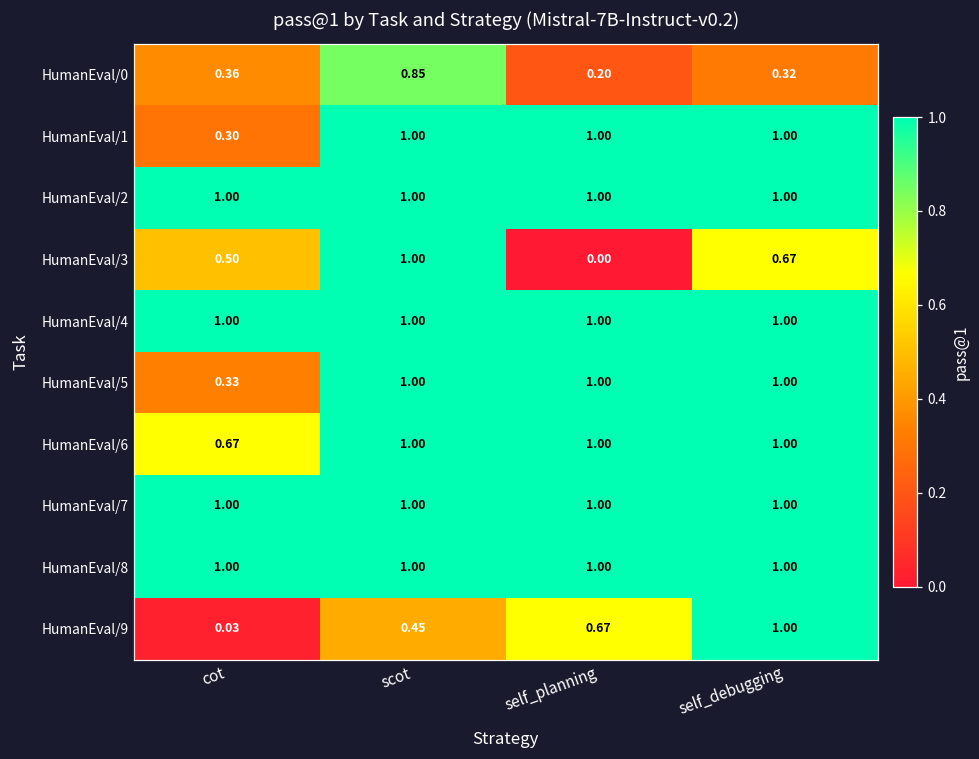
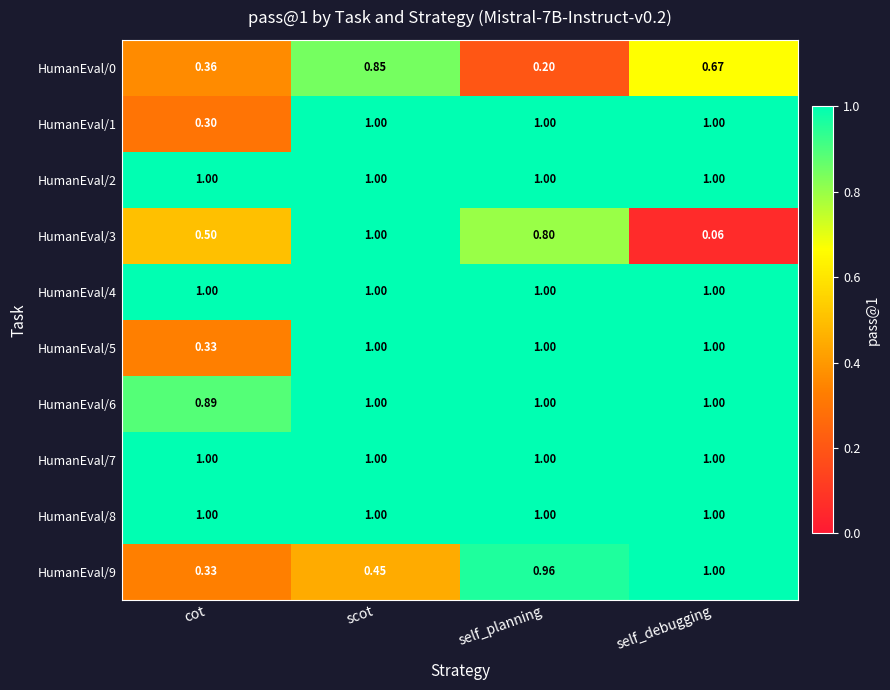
HumanEval/0, self_debugging: 0.32 -> 0.67
HumanEval/3, self_planning: 0.00 -> 0.80
HumanEval/3, self_debugging: 0.67 -> 0.06
HumanEval/6, cot: 0.67 -> 0.89
HumanEval/9, cot: 0.03 -> 0.33
HumanEval/9, self_planning: 0.67 -> 0.96
